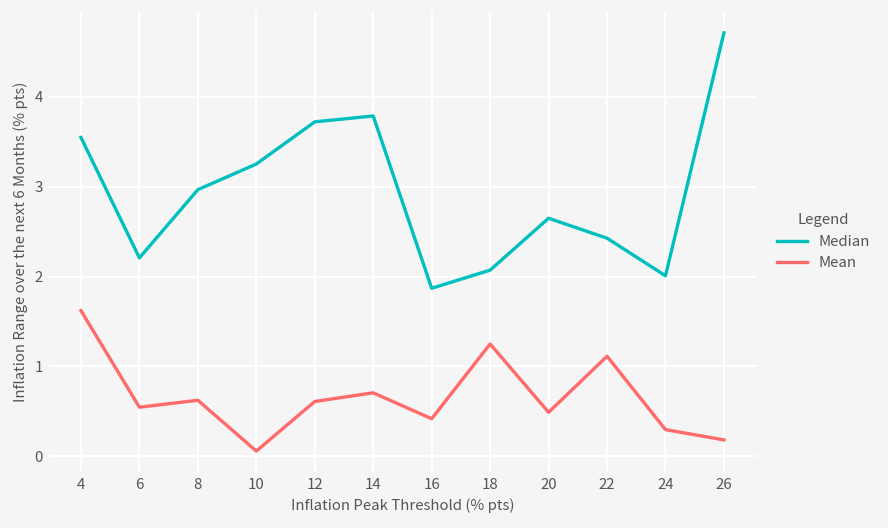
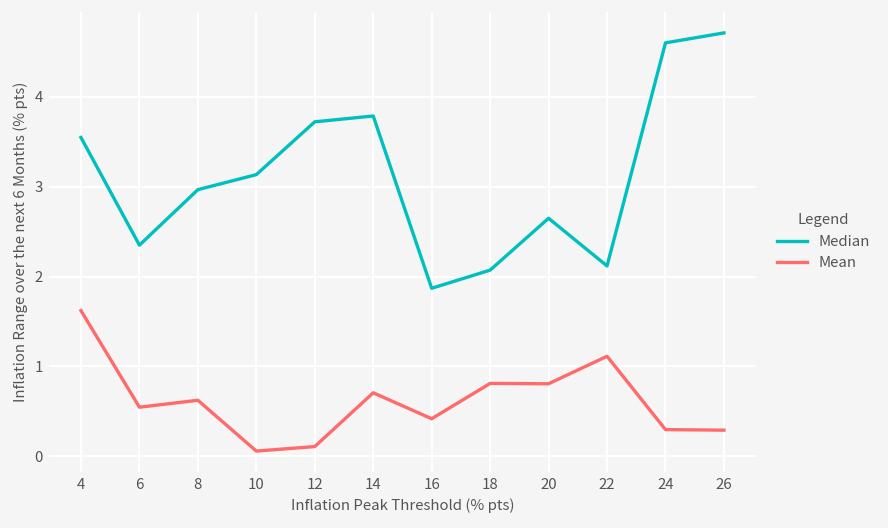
Median, 6: 2.2 -> 2.3
Median, 10: 3.3 -> 3.1
Mean, 12: 0.6 -> 0.1
Mean, 18: 1.3 -> 0.8
Mean, 20: 0.5 -> 0.8
Median, 22: 2.4 -> 2.1
Median, 24: 2.0 -> 4.6
Mean, 26: 0.2 -> 0.3
